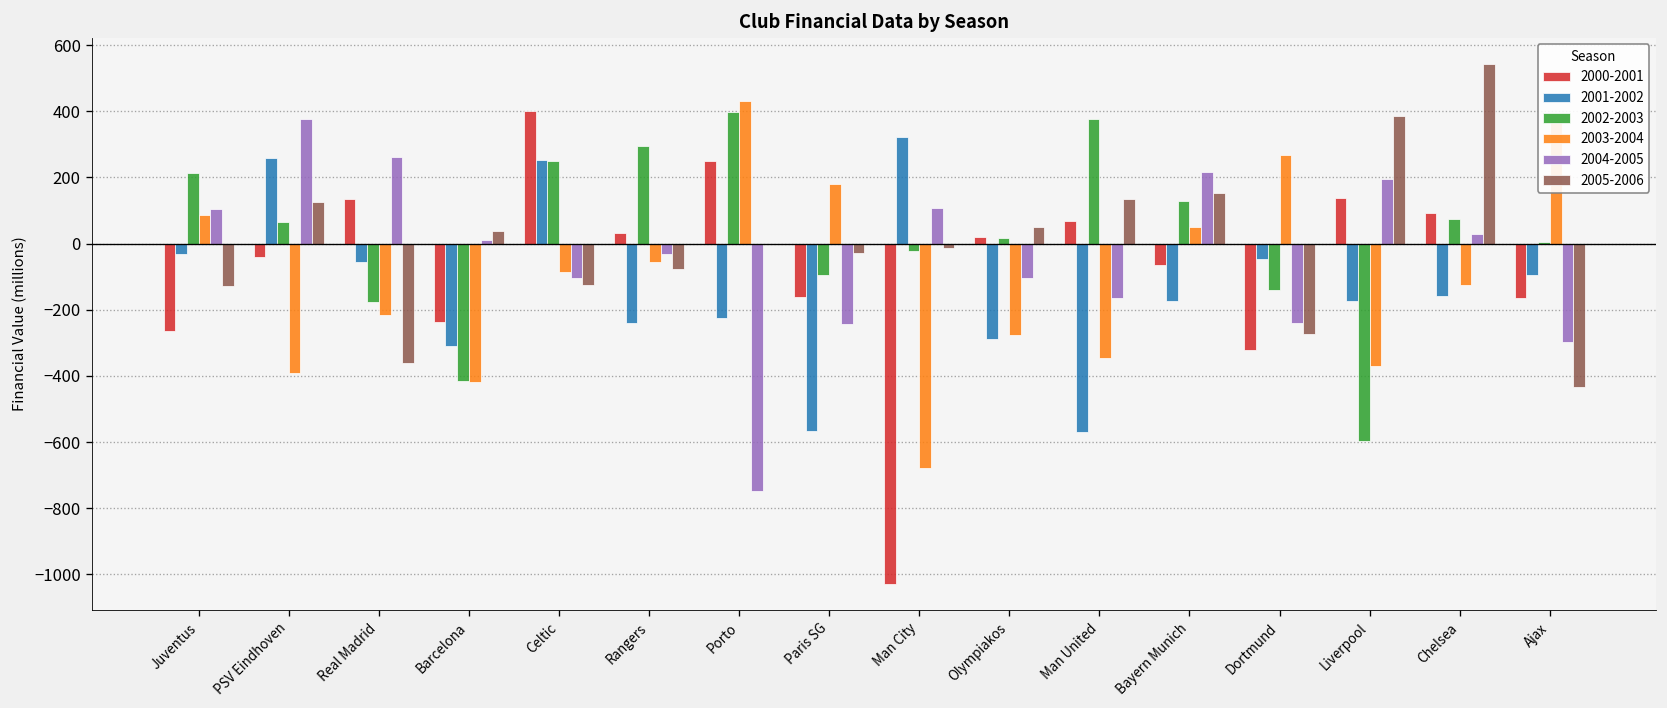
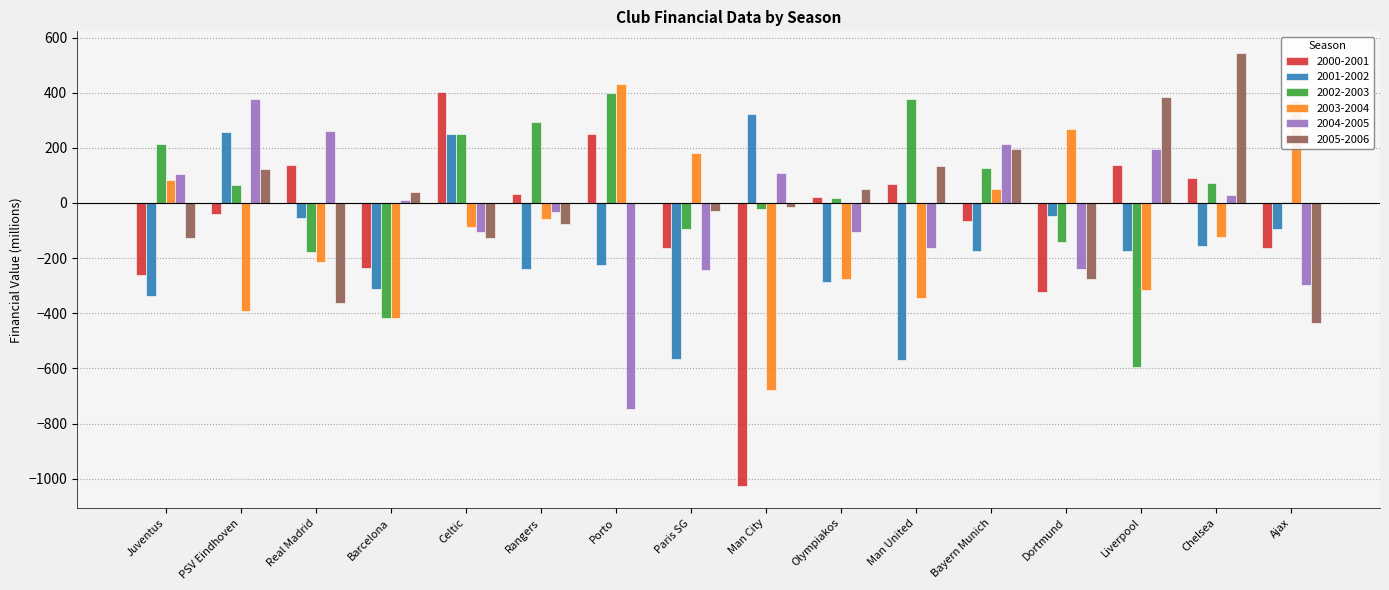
2001-2002, Juventus: -30 -> -340
2005-2006, Bayern Munich: 150 -> 200
2003-2004, Liverpool: -370 -> -310
